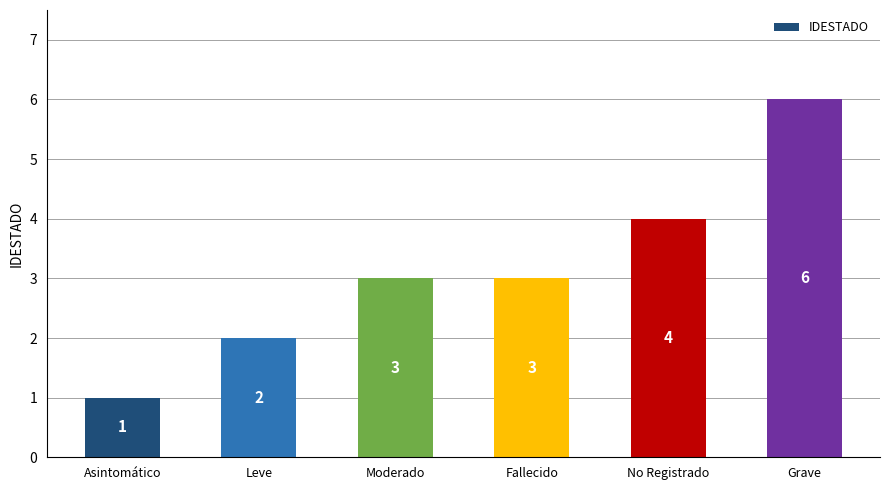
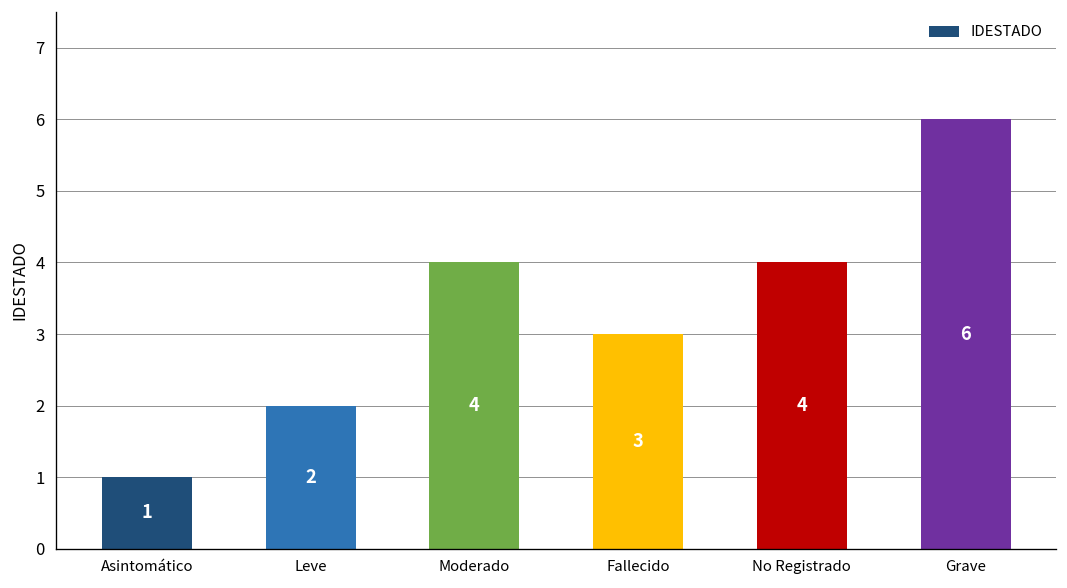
Moderado: 3 -> 4
